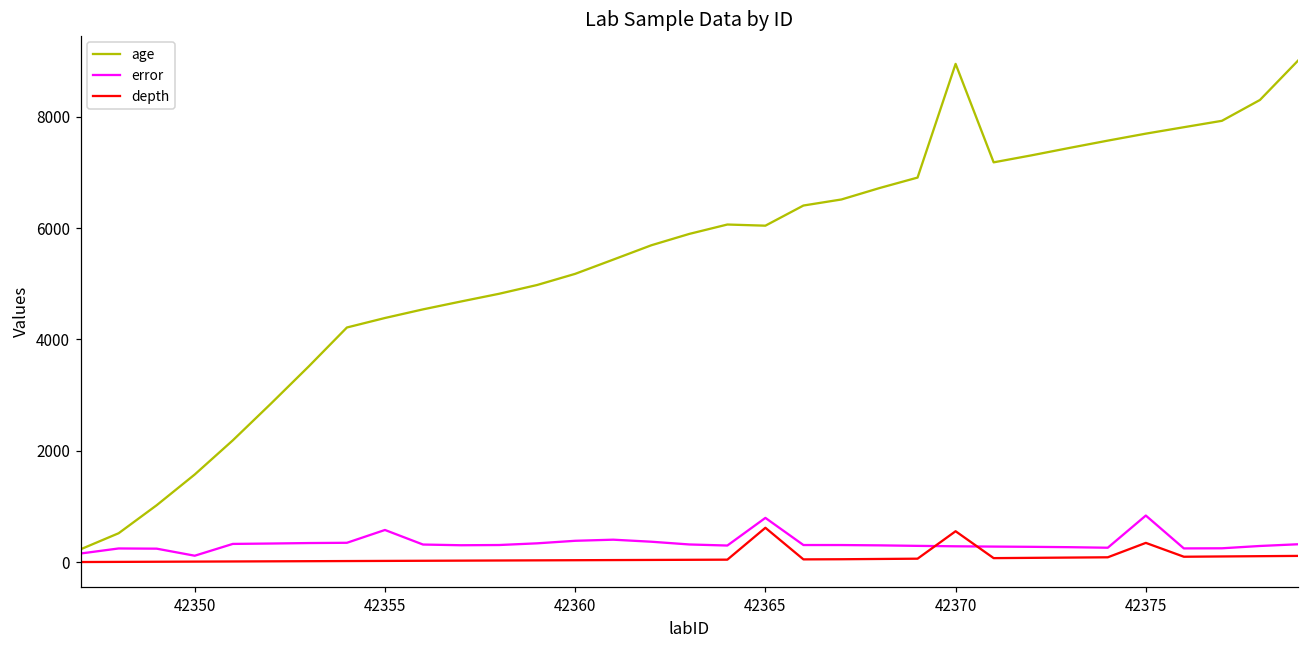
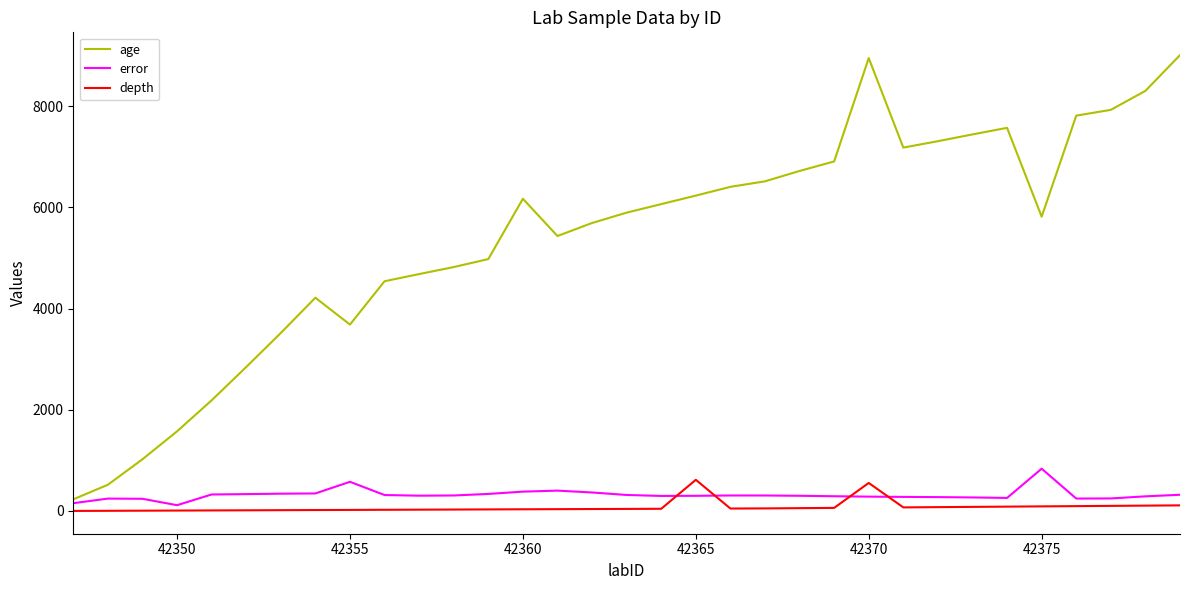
age, 42355: 4400 -> 3700
age, 42360: 5200 -> 6200
age, 42365: 6000 -> 6200
error, 42365: 800 -> 300
age, 42375: 7700 -> 5800
depth, 42375: 300 -> 100
